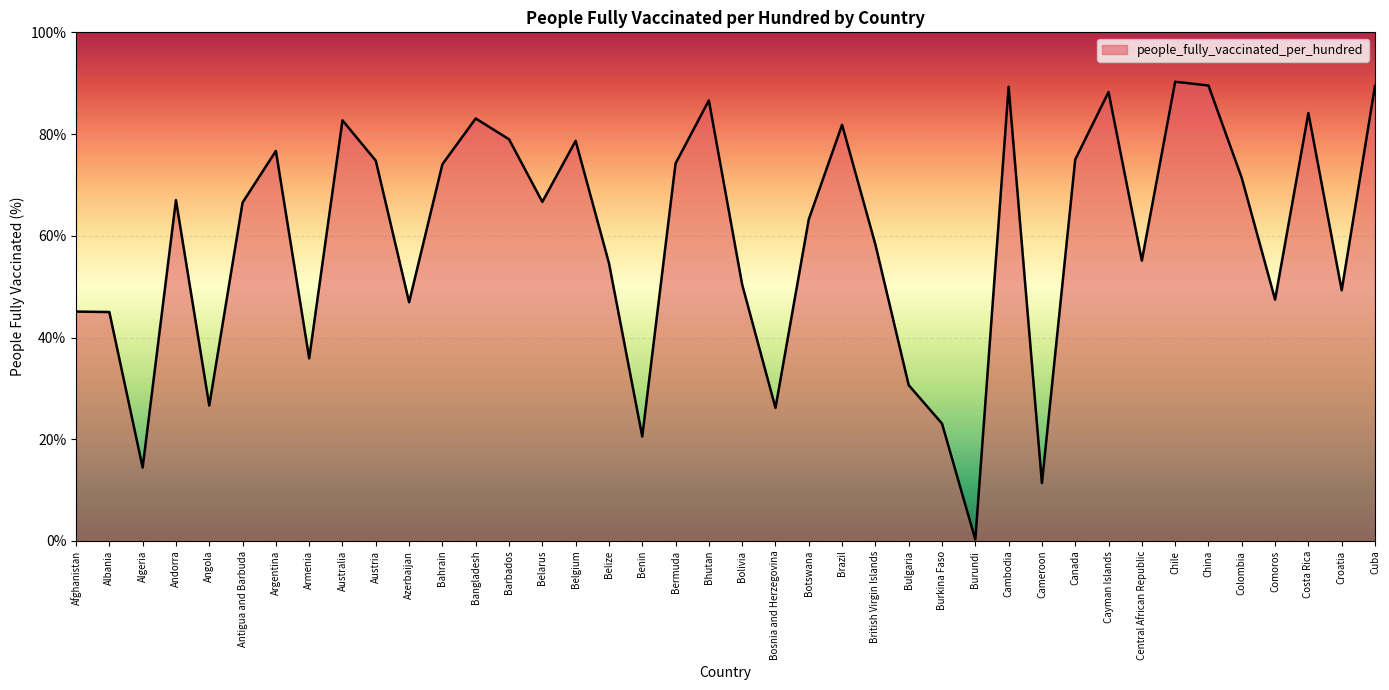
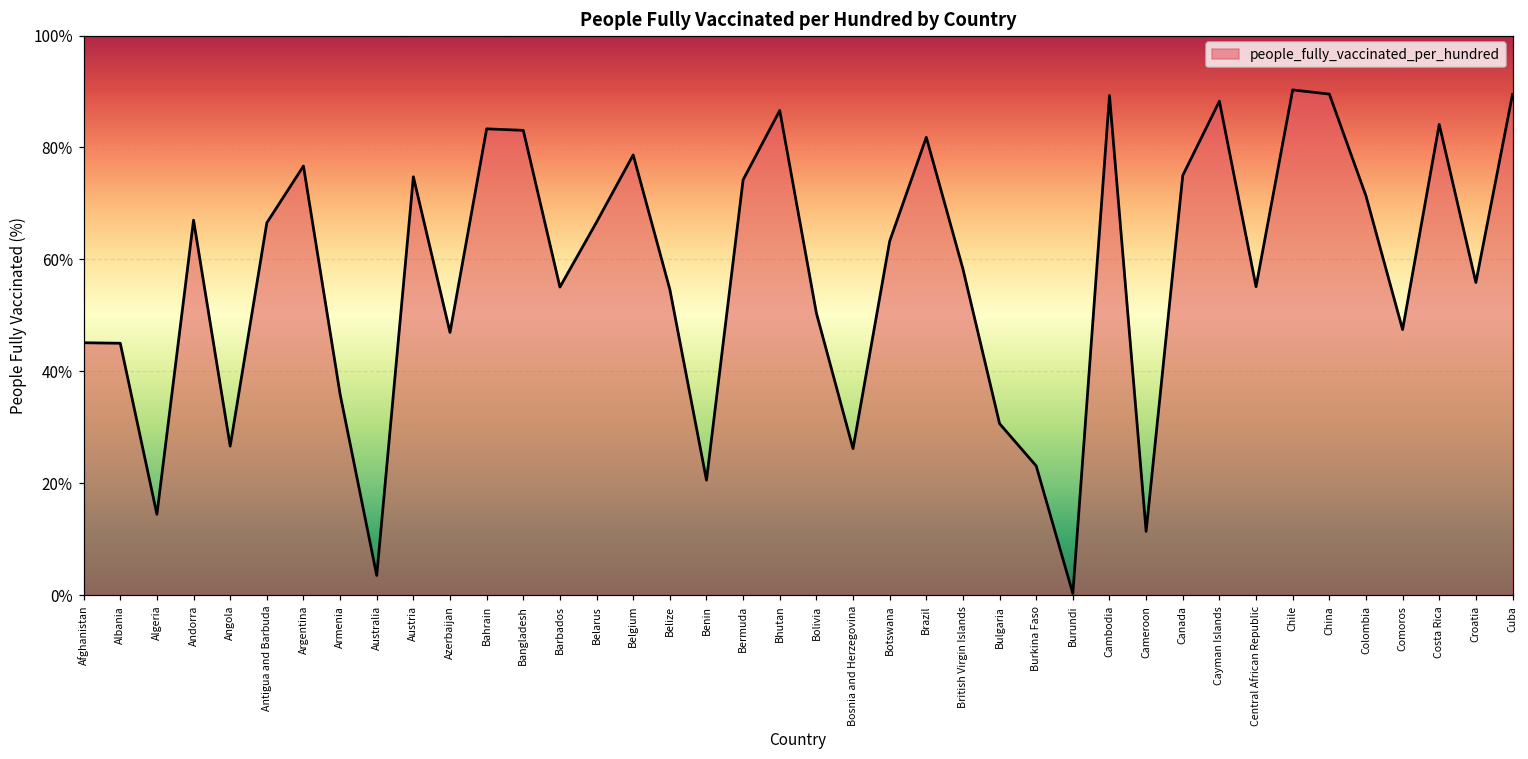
Australia: 83% -> 4%
Bahrain: 74% -> 83%
Barbados: 79% -> 55%
Croatia: 49% -> 56%
